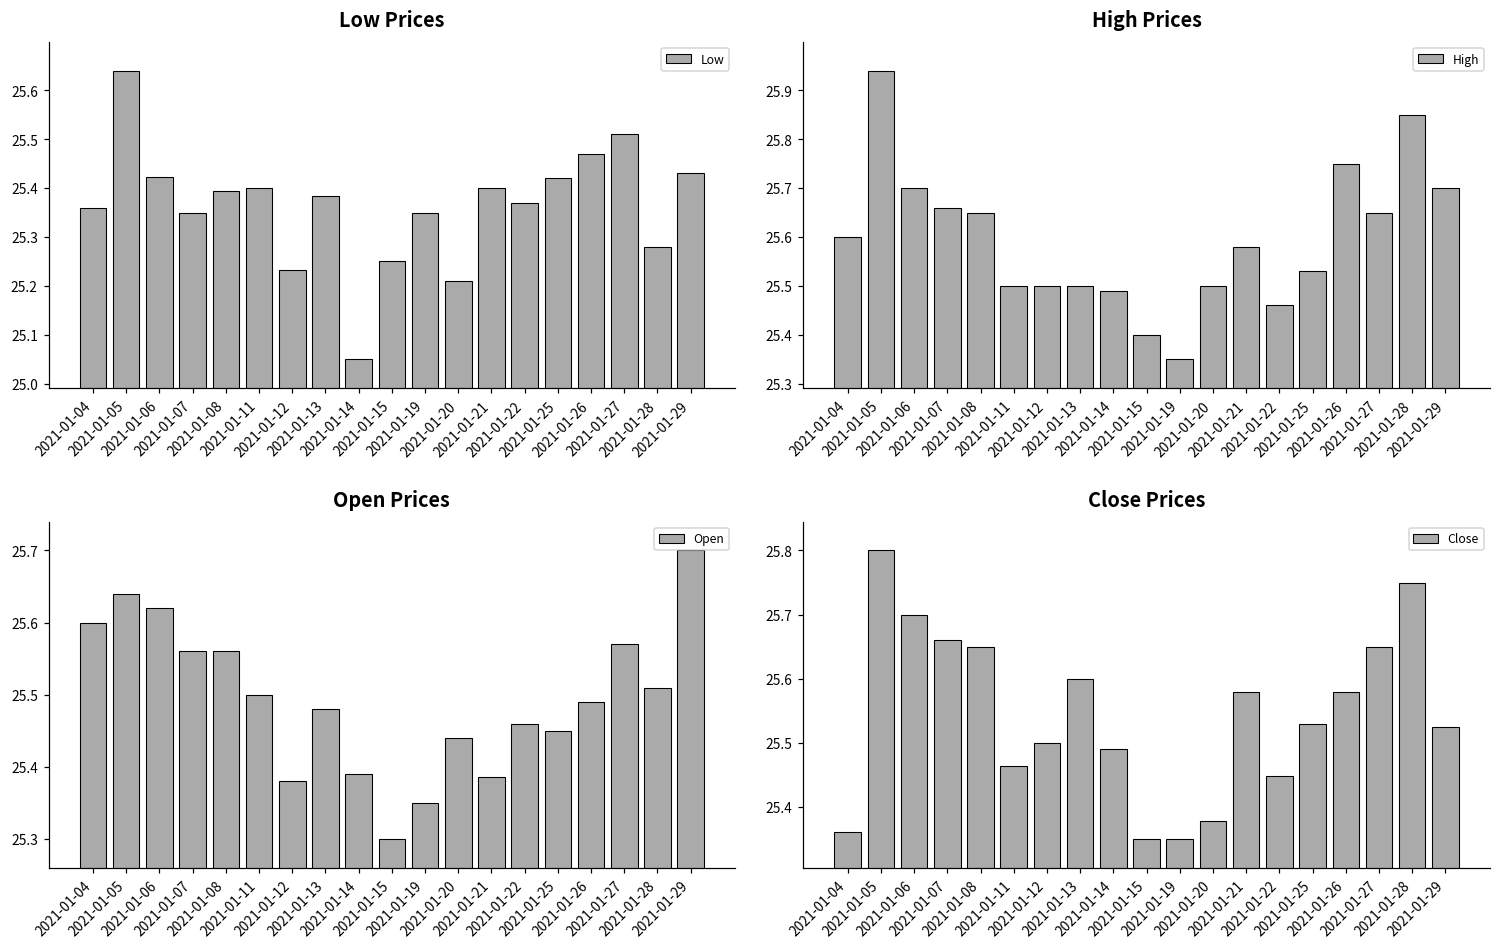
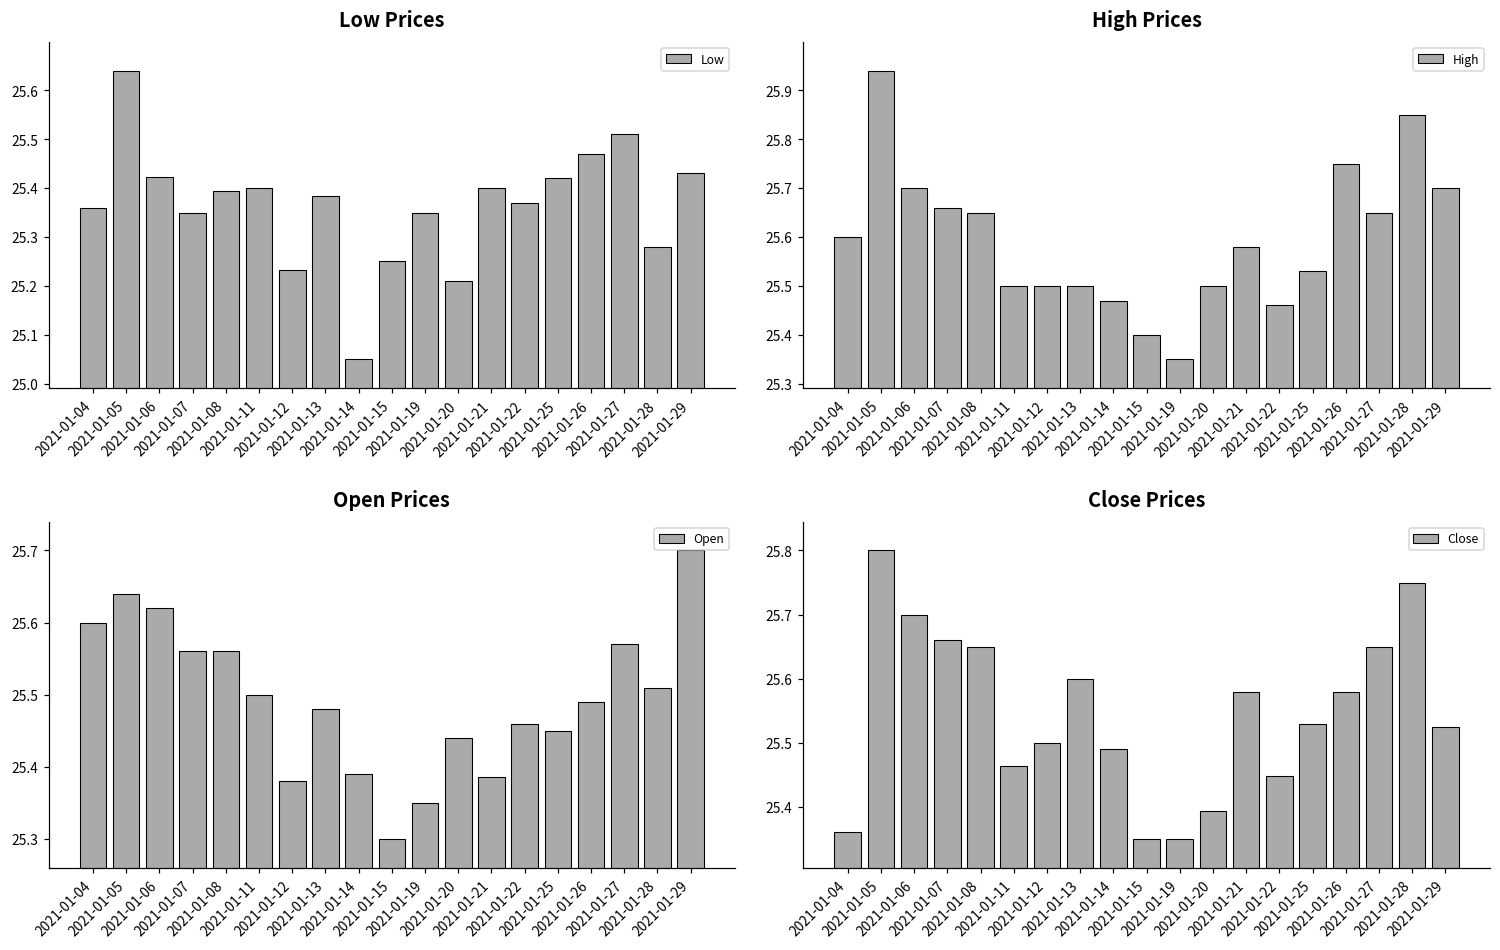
High Prices, 2021-01-14: 25.49 -> 25.47
Close Prices, 2021-01-20: 25.38 -> 25.39
